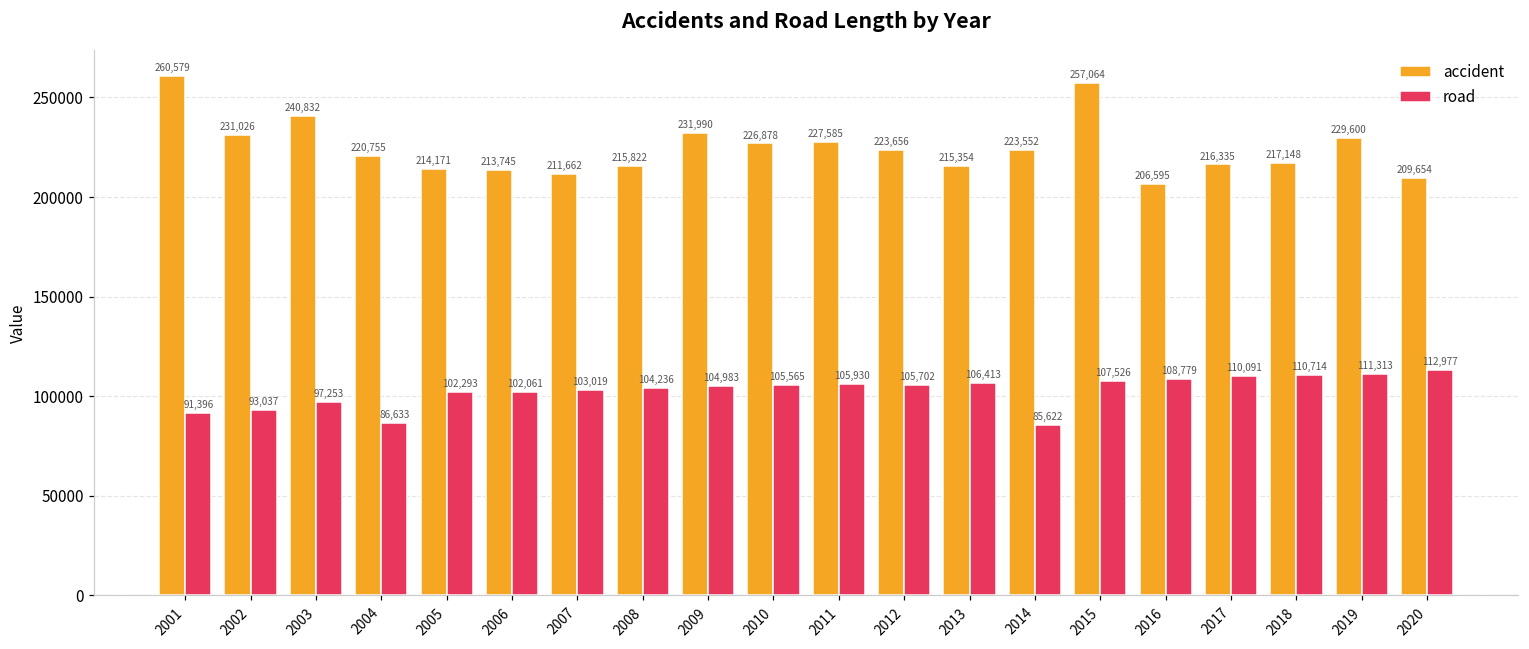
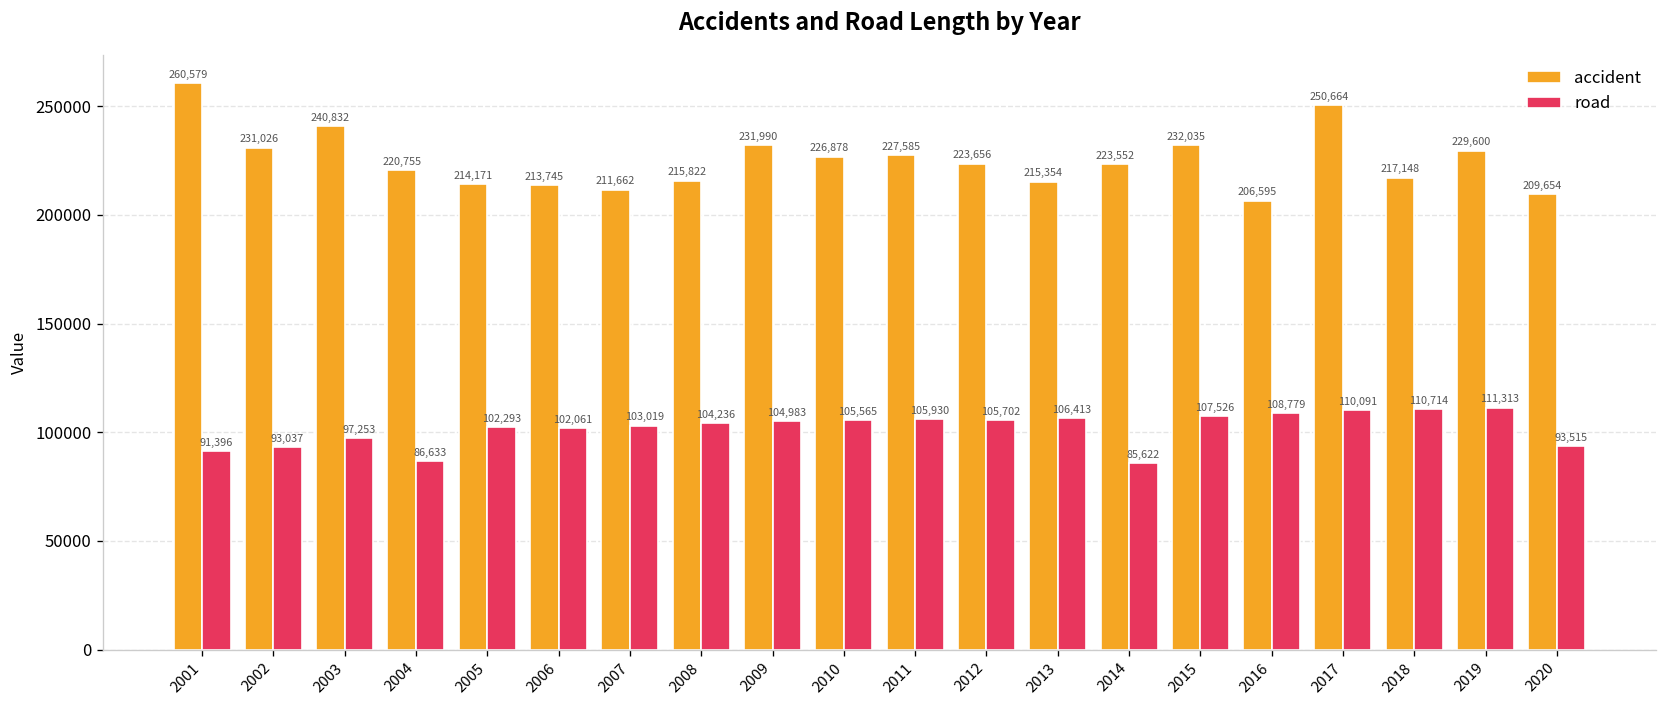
accident, 2015: 257,064 -> 232,035
accident, 2017: 216,335 -> 250,664
road, 2020: 112,977 -> 93,515
